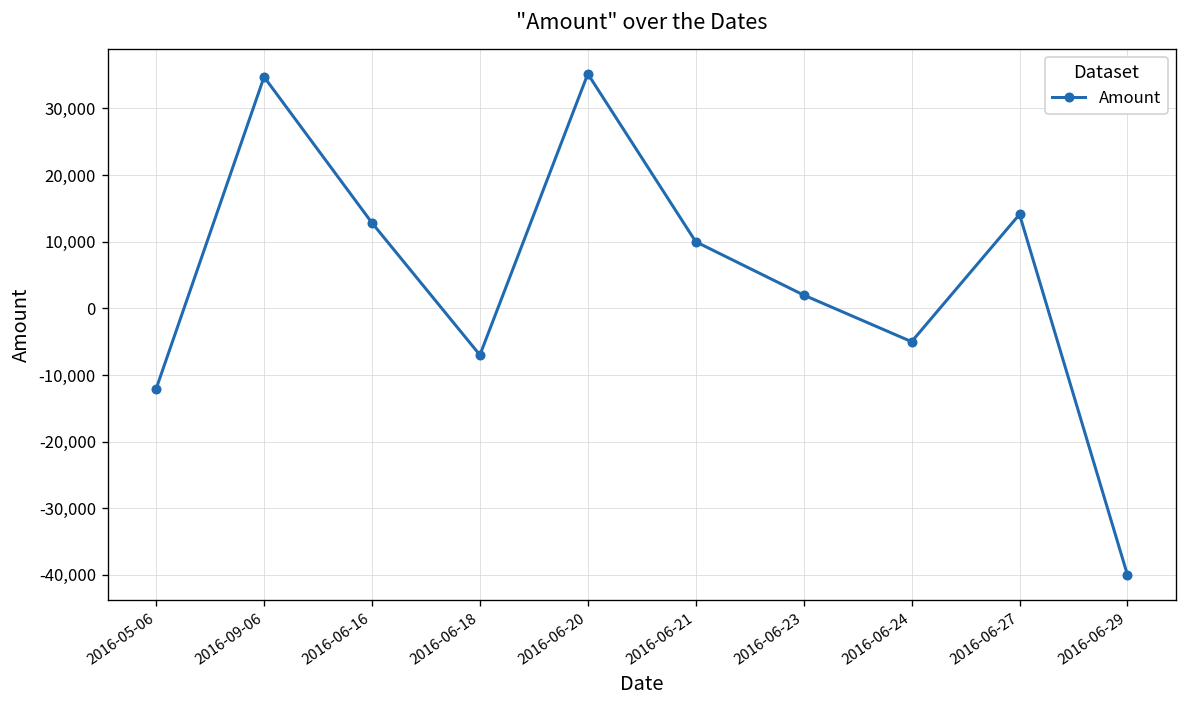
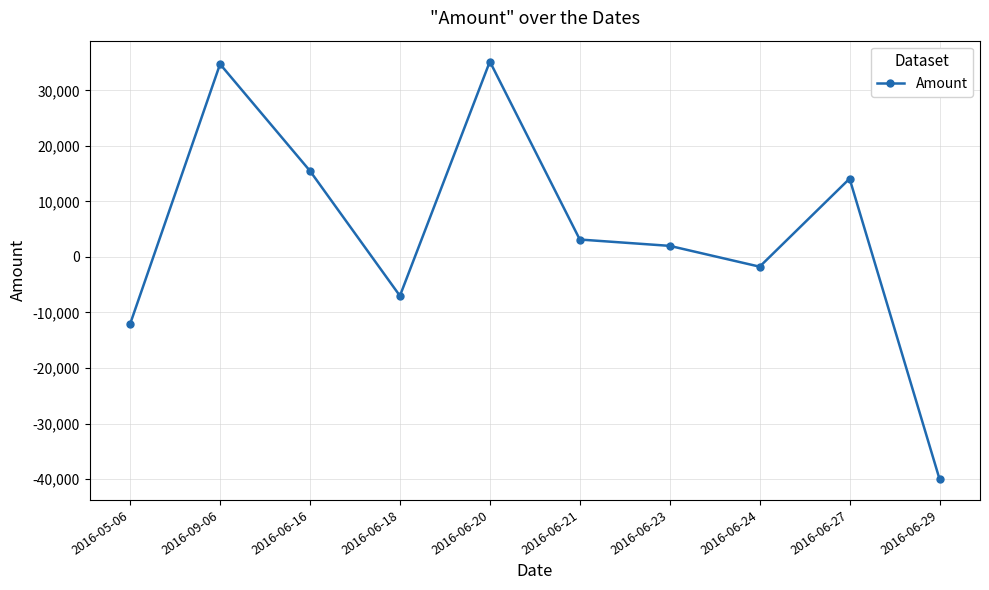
2016-06-16: 13,000 -> 16,000
2016-06-21: 10,000 -> 3,000
2016-06-24: -5,000 -> -2,000
